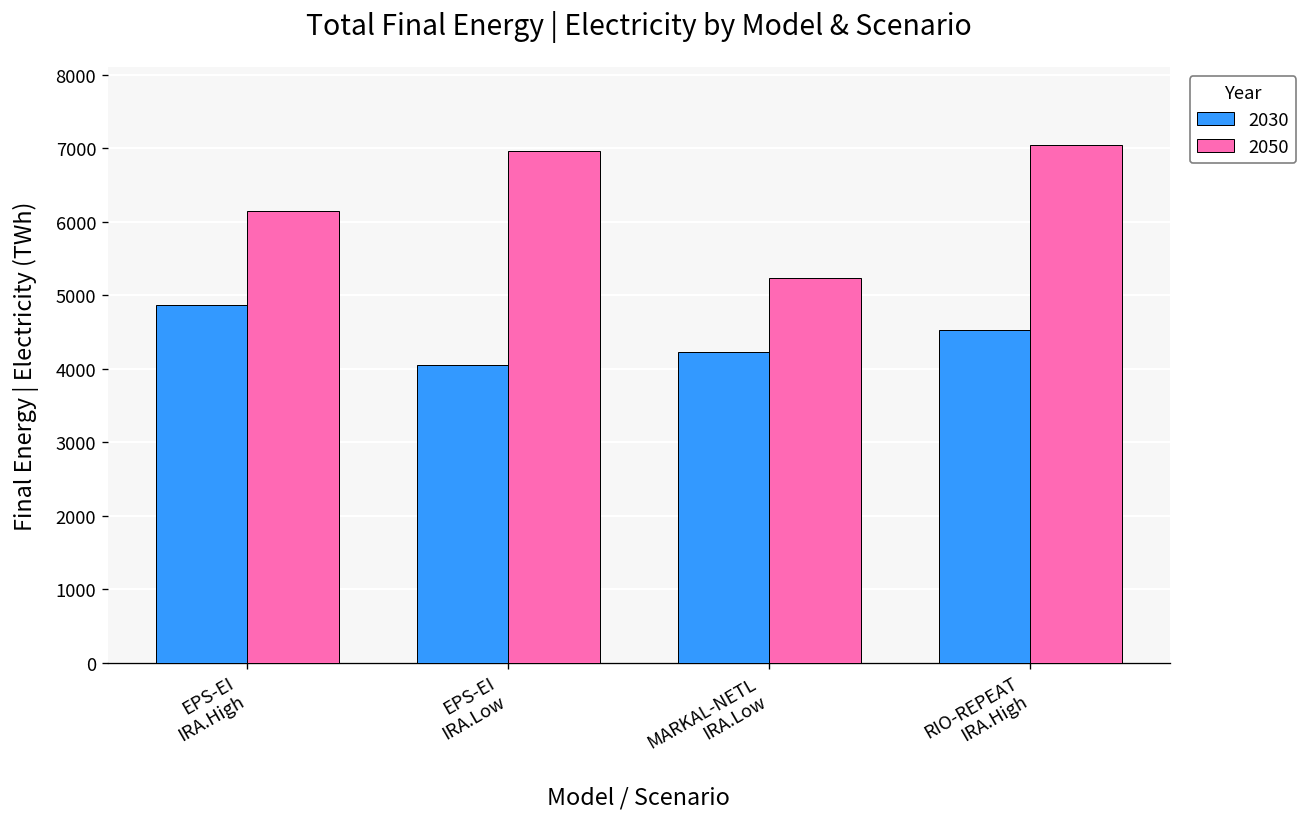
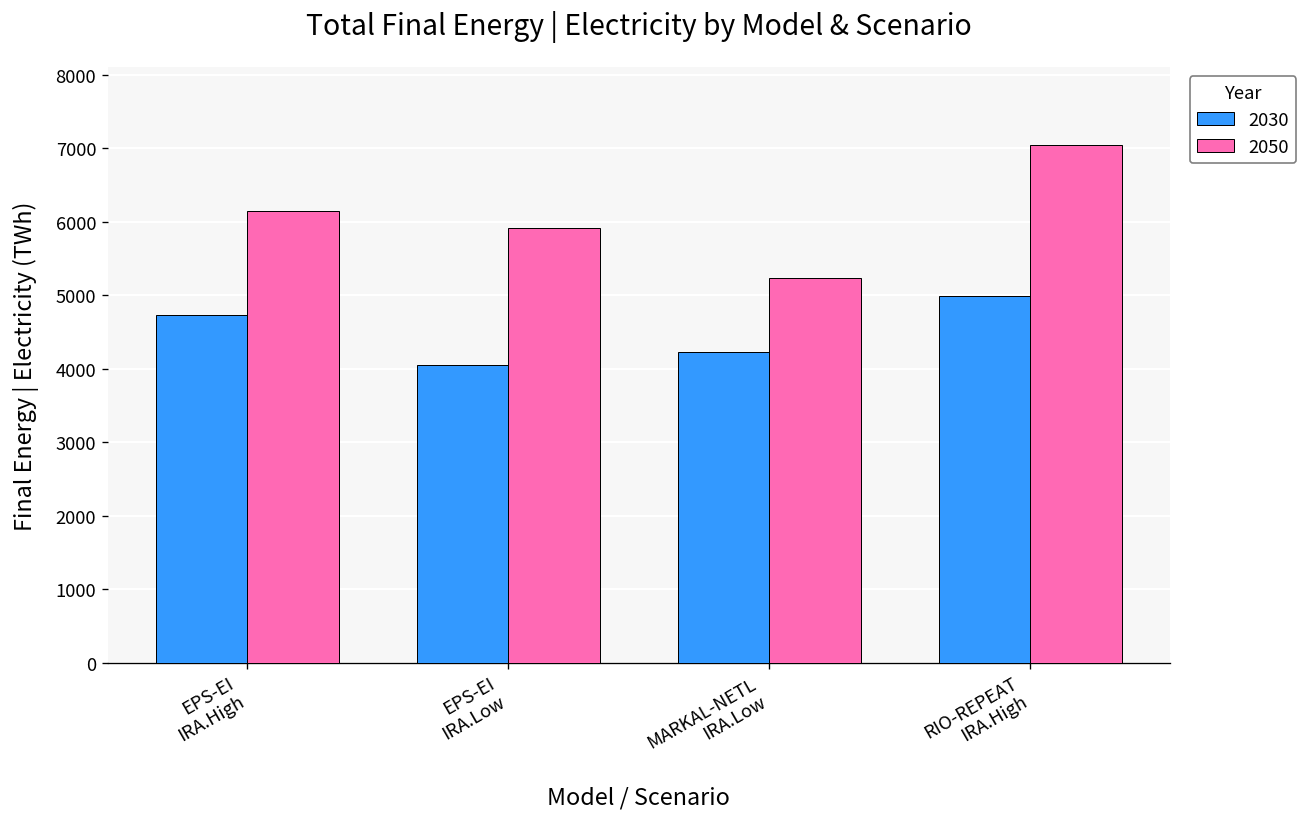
2030, EPS-EI IRA.High: 4900 -> 4700
2050, EPS-EI IRA.Low: 7000 -> 5900
2030, RIO-REPEAT IRA.High: 4500 -> 5000
